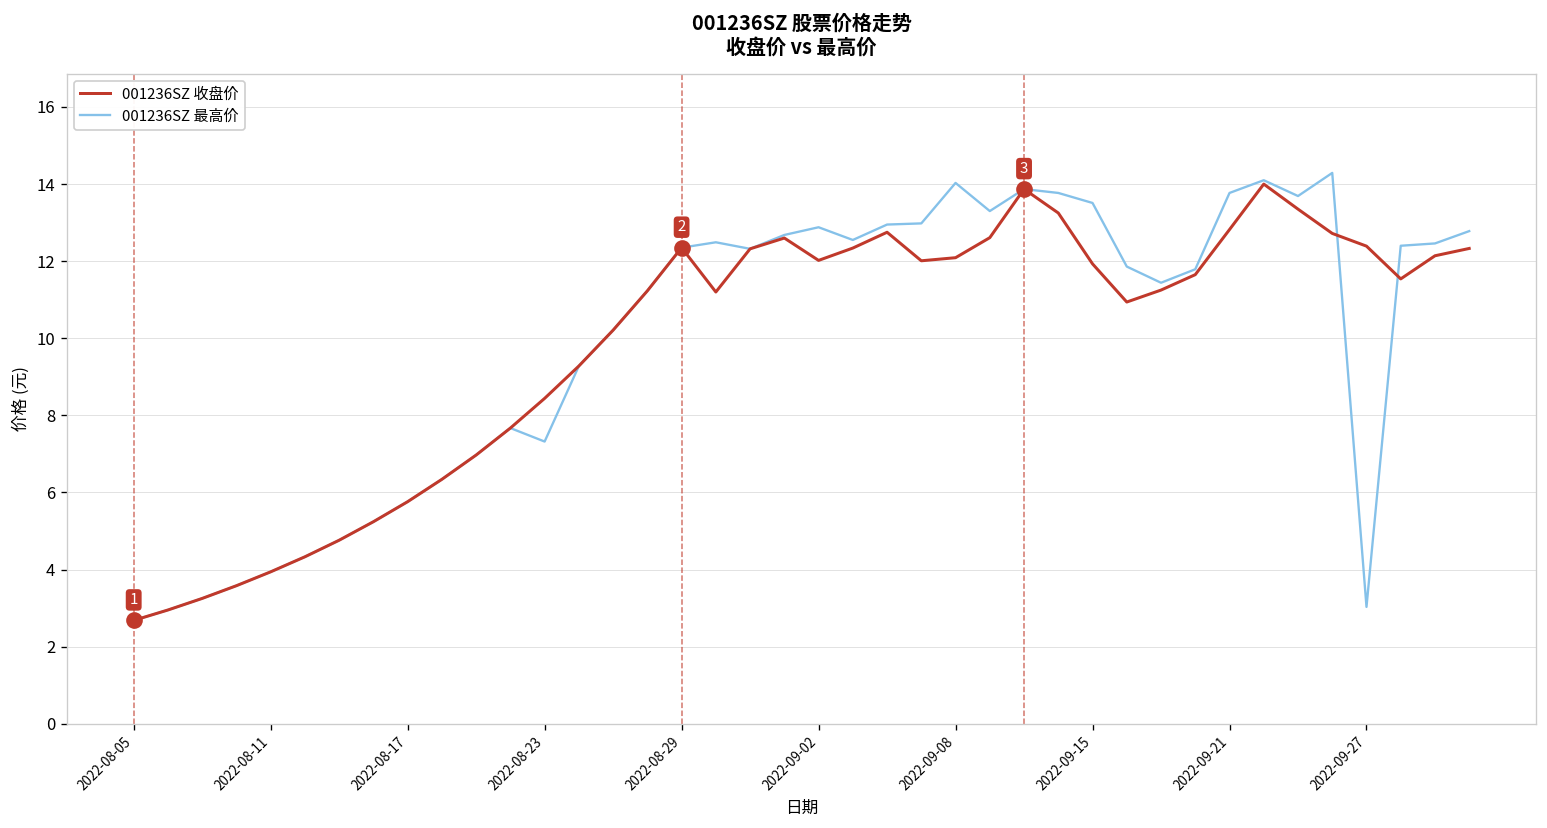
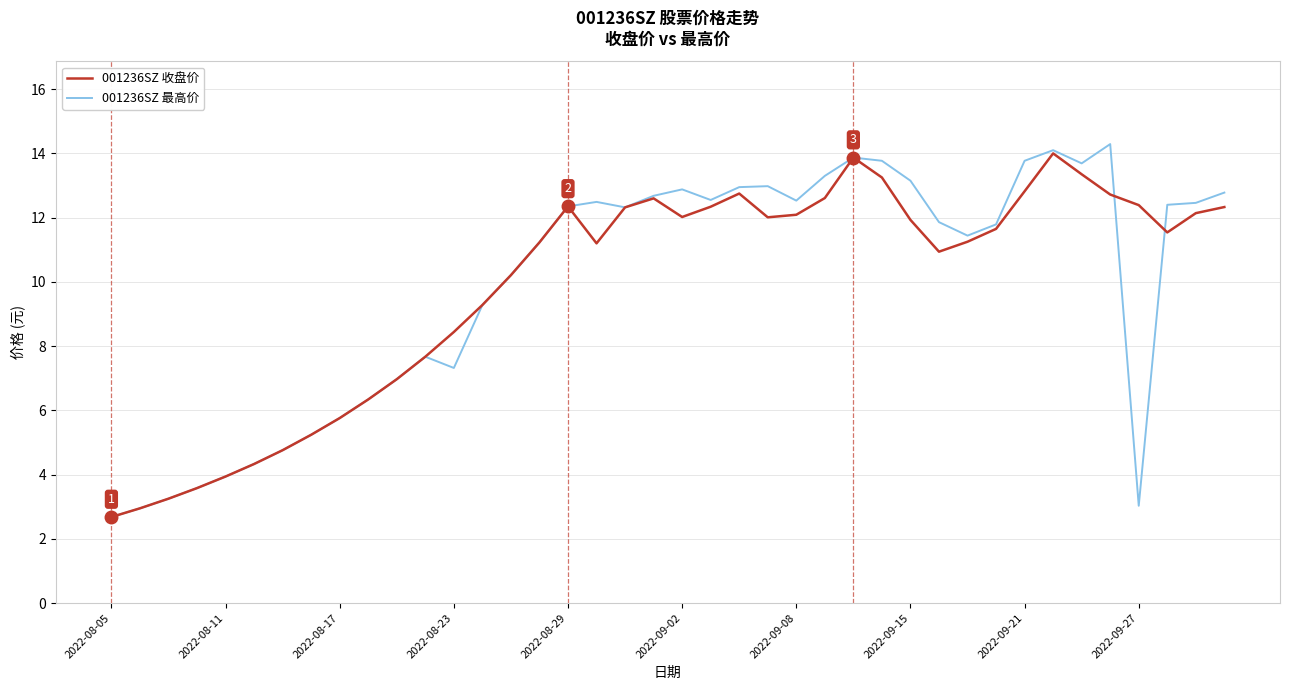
001236SZ 最高价, 2022-09-08: 14.0 -> 12.5
001236SZ 最高价, 2022-09-15: 13.5 -> 13.2
